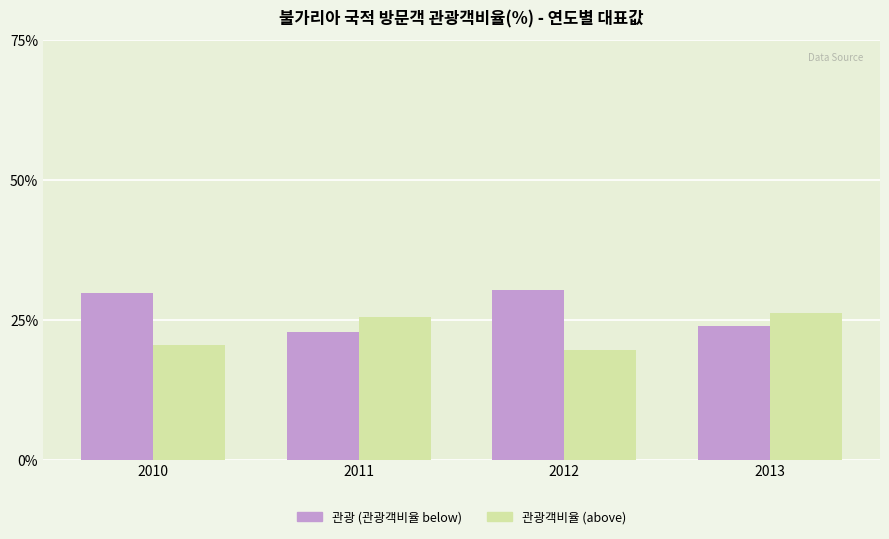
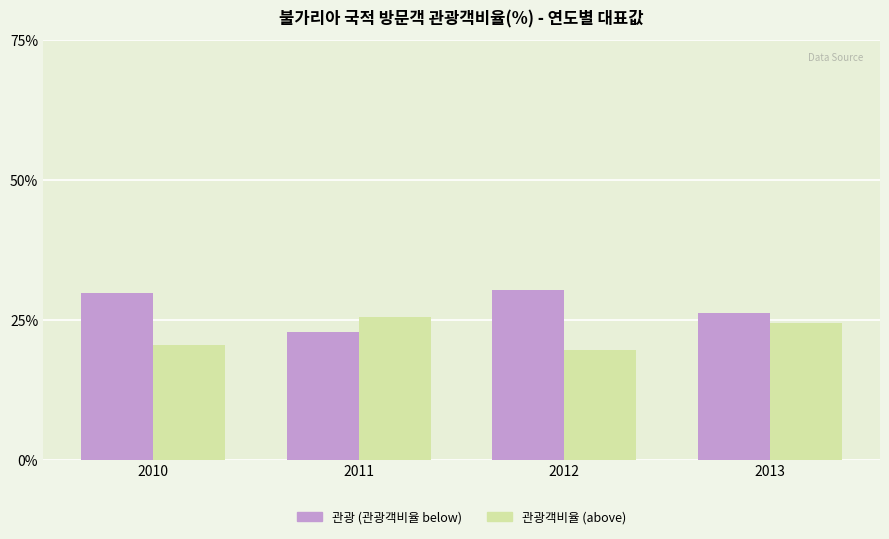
관광 (관광객비율 below), 2013: 24% -> 26%
관광객비율 (above), 2013: 26% -> 25%
